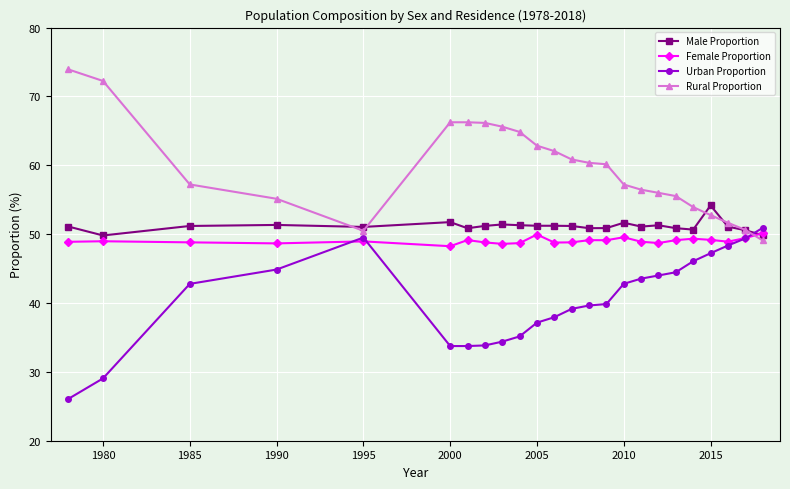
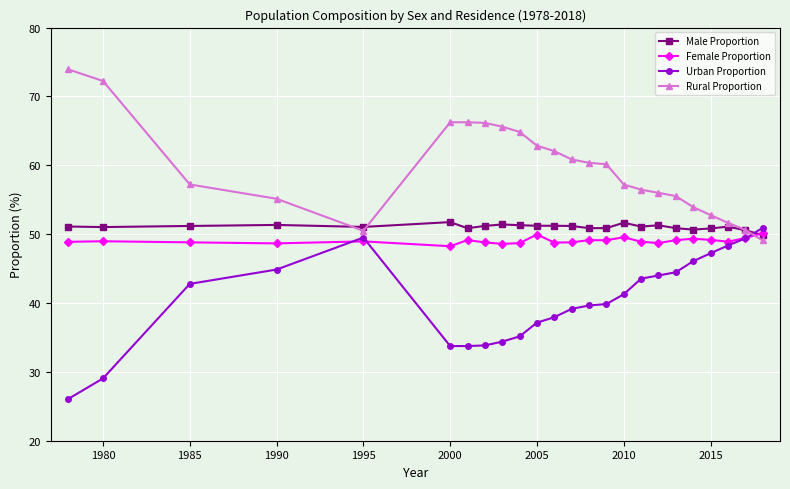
Male Proportion, 1980: 50 -> 51
Urban Proportion, 2010: 43 -> 41
Male Proportion, 2015: 54 -> 51
